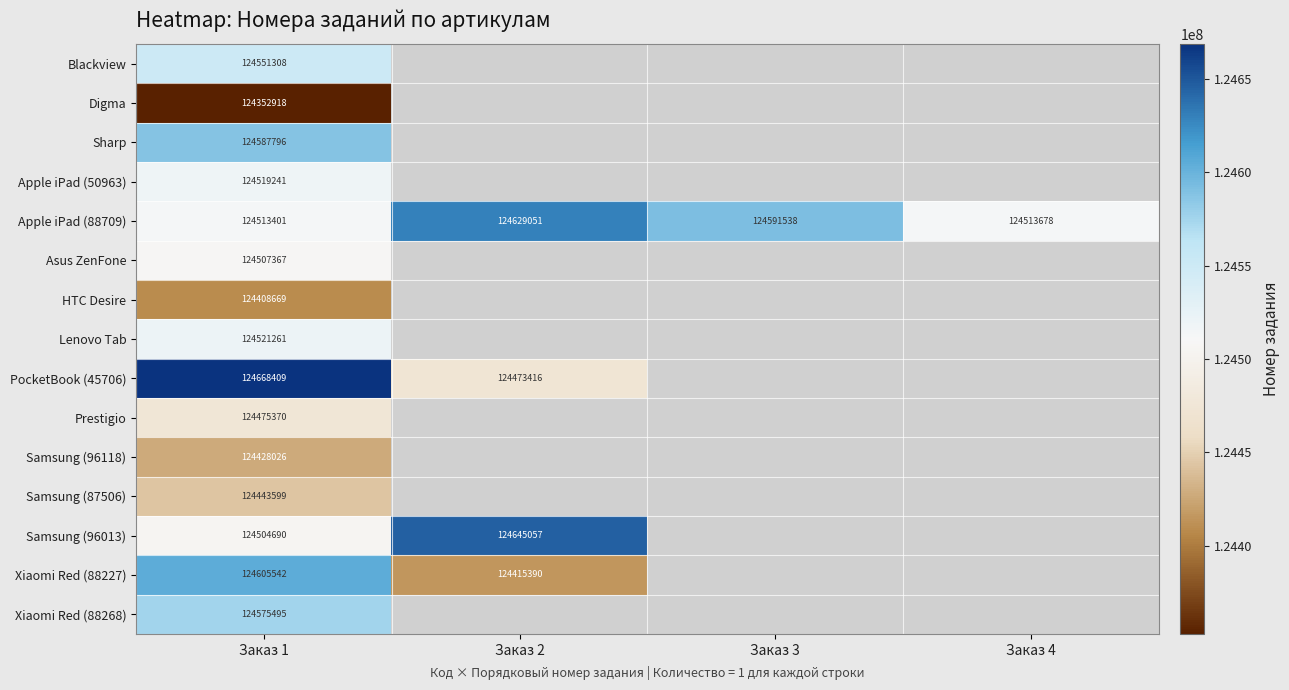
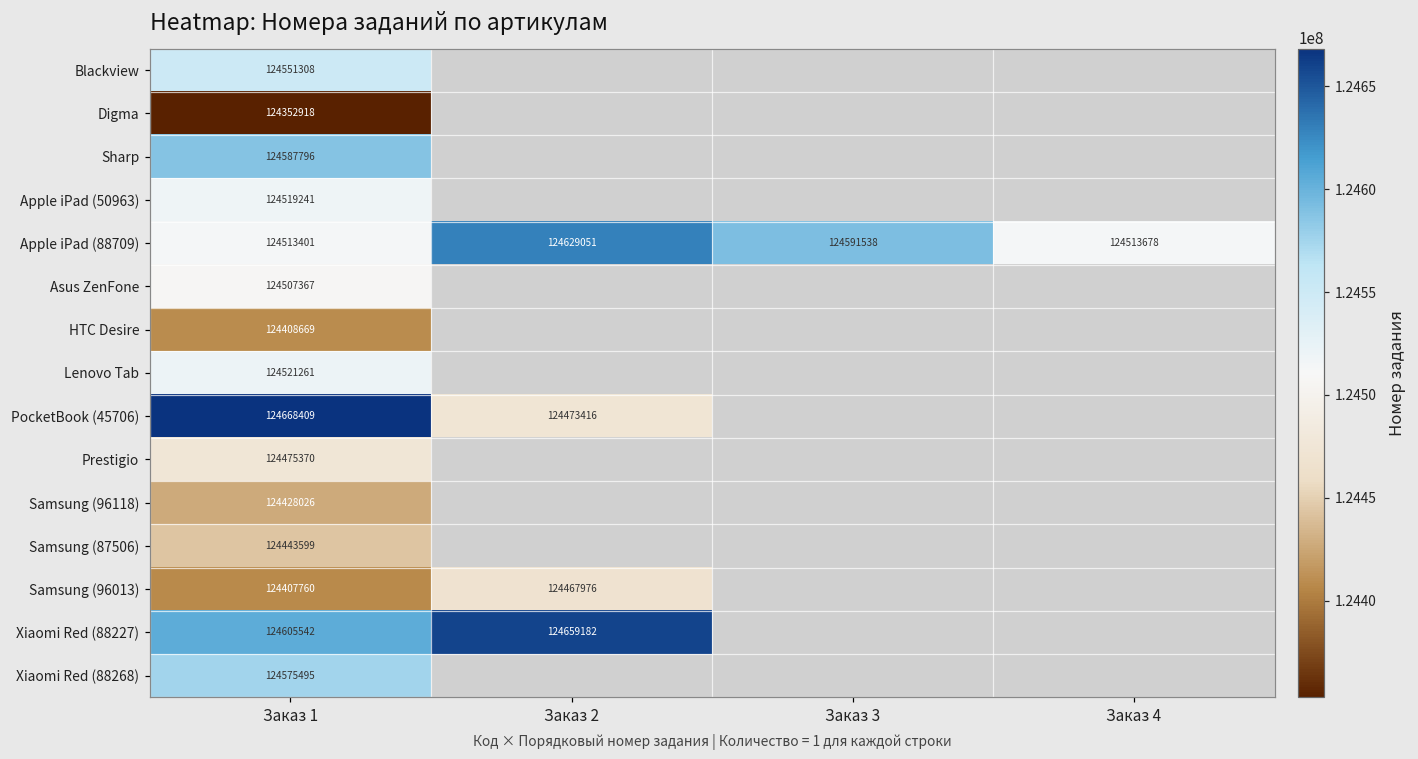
Samsung (96013), Заказ 1: 124504690 -> 124407760
Samsung (96013), Заказ 2: 124645057 -> 124467976
Xiaomi Red (88227), Заказ 2: 124415390 -> 124659182
